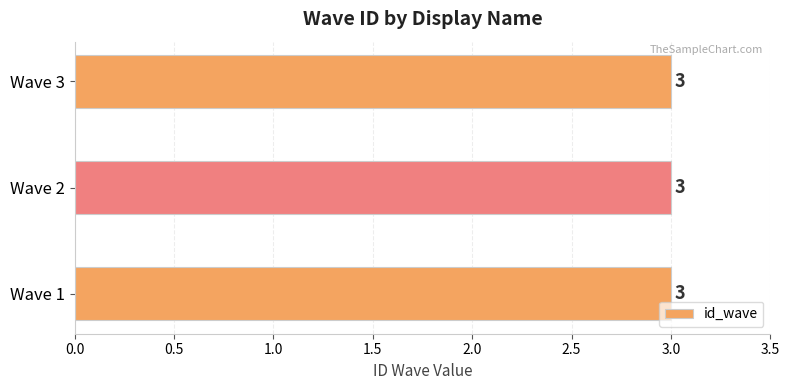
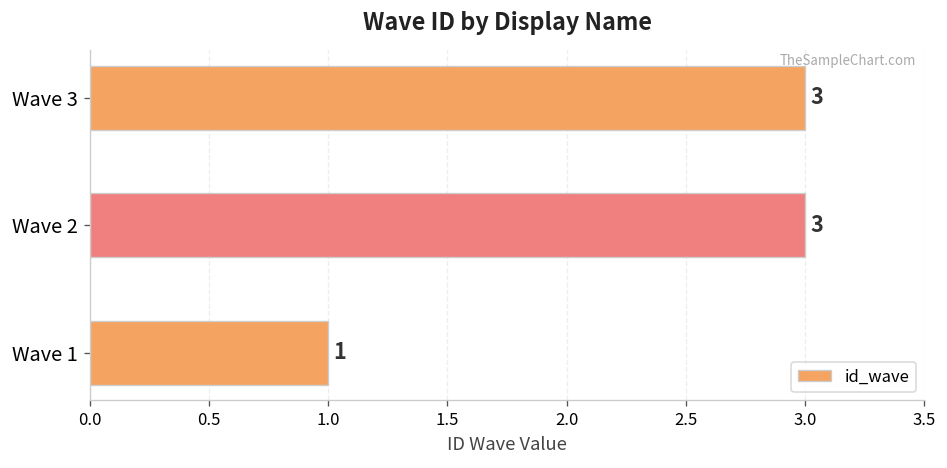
Wave 1: 3 -> 1
